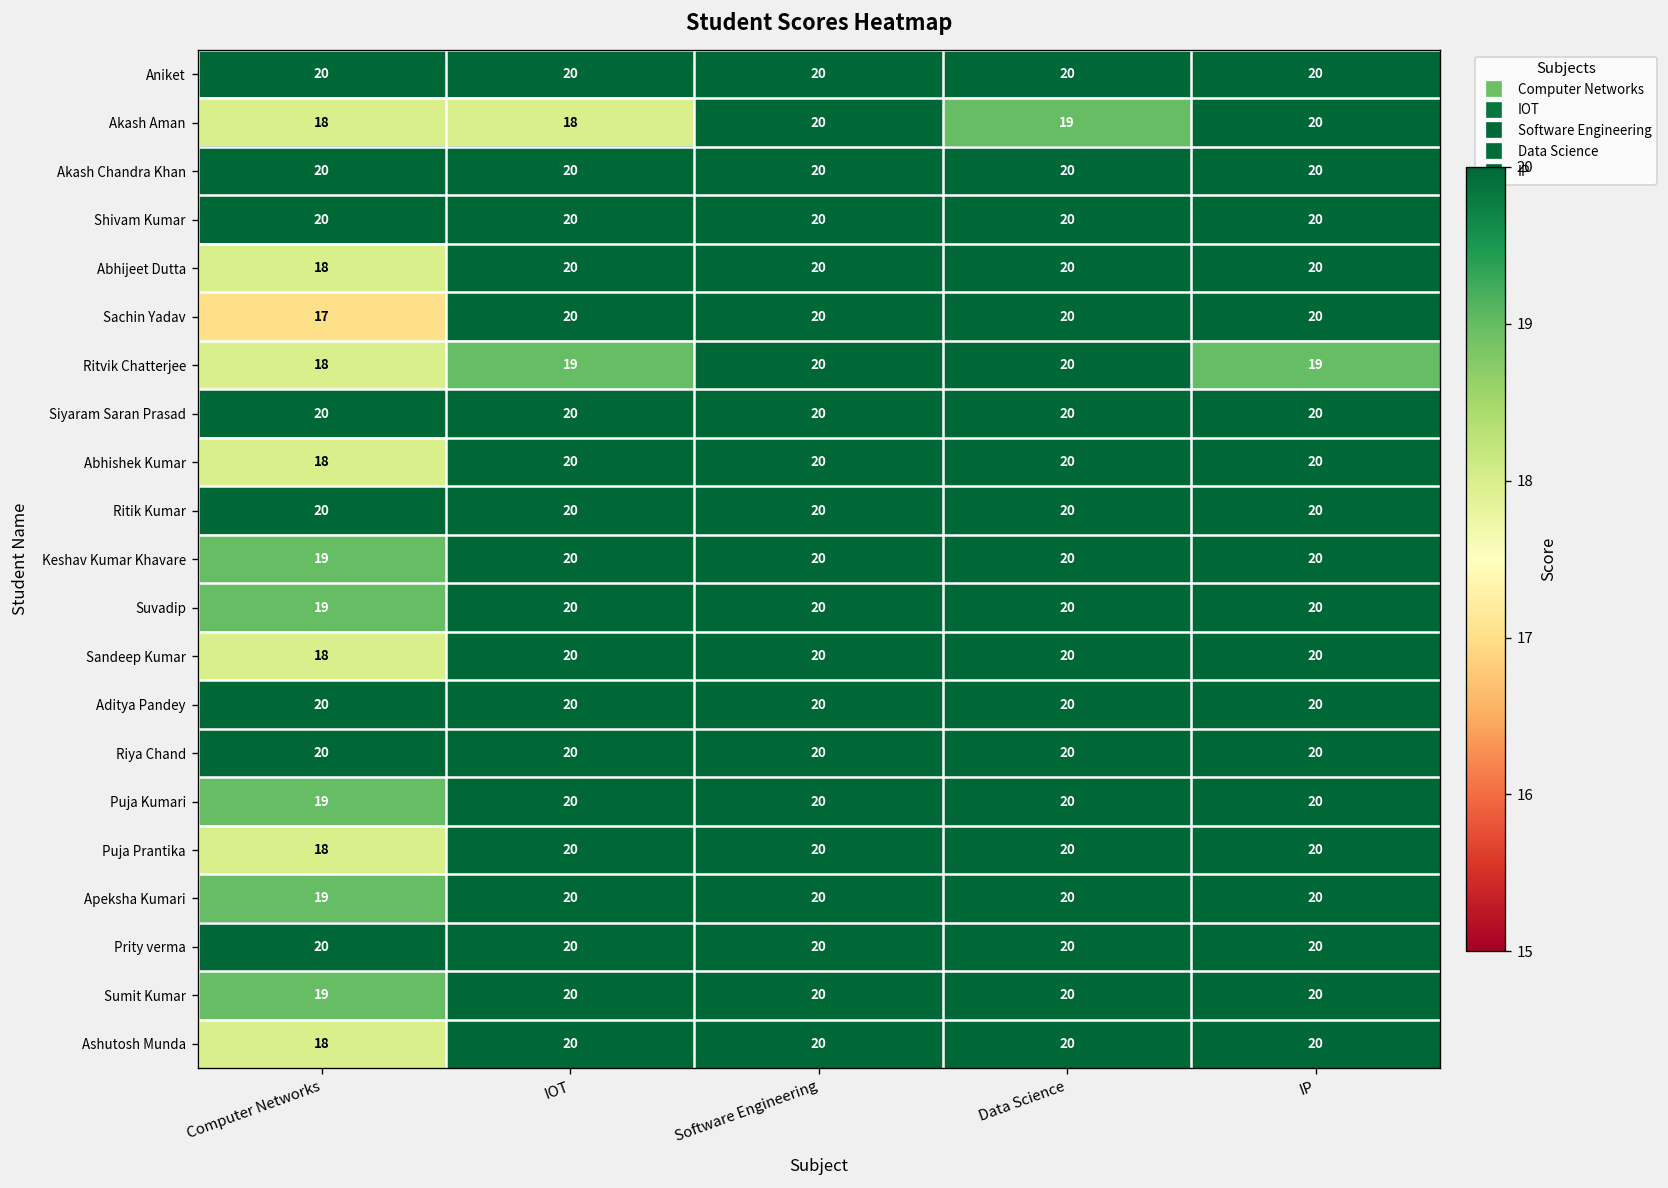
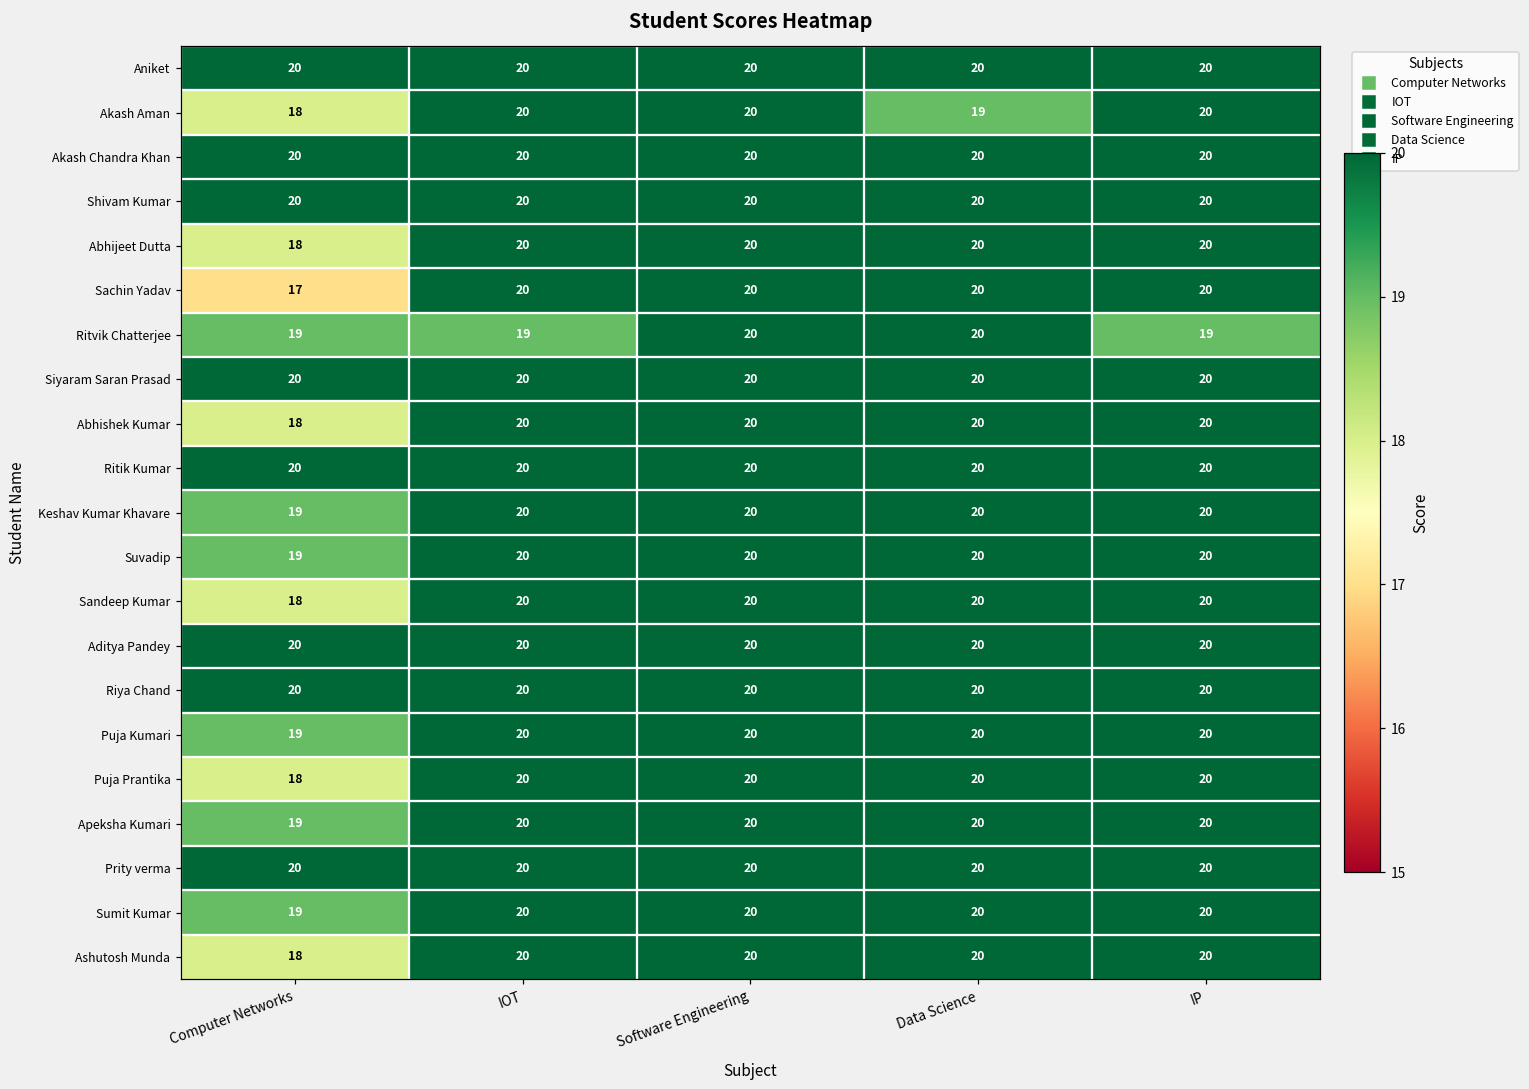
Akash Aman, IOT: 18 -> 20
Ritvik Chatterjee, Computer Networks: 18 -> 19
